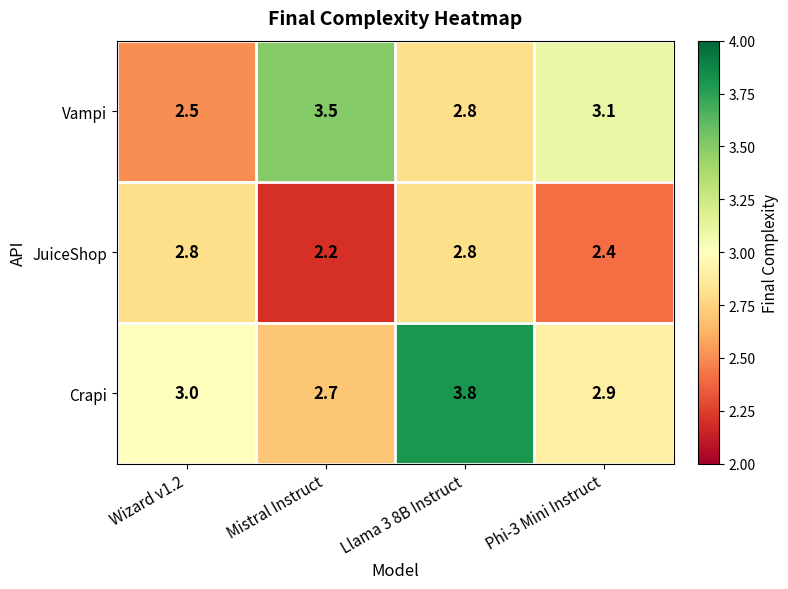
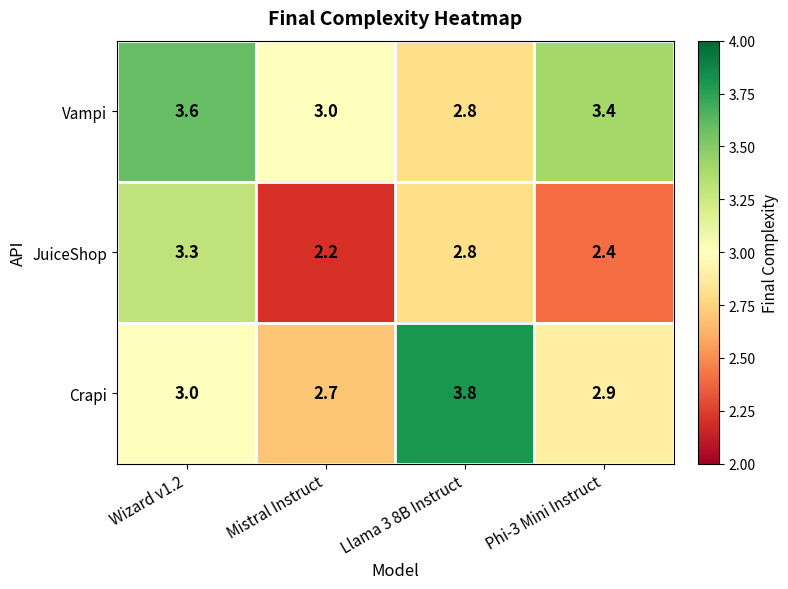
Vampi, Wizard v1.2: 2.5 -> 3.6
Vampi, Mistral Instruct: 3.5 -> 3.0
Vampi, Phi-3 Mini Instruct: 3.1 -> 3.4
JuiceShop, Wizard v1.2: 2.8 -> 3.3
